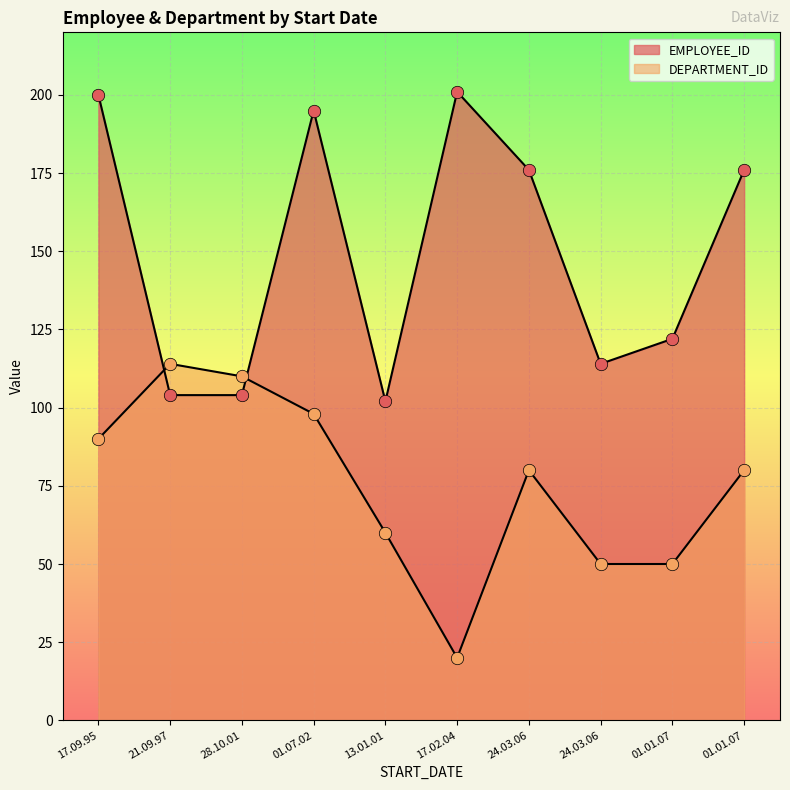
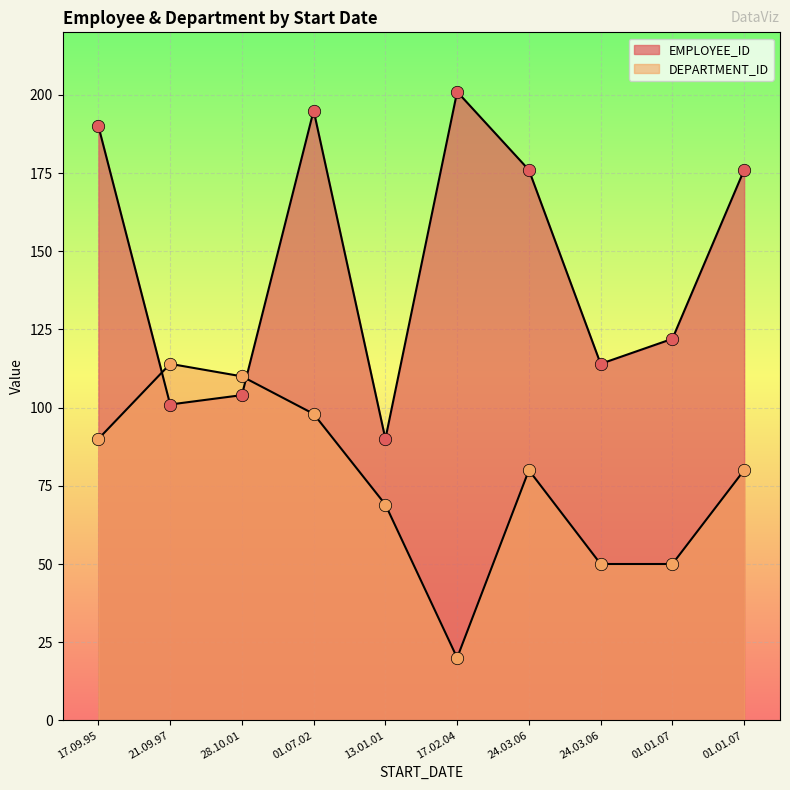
EMPLOYEE_ID, 17.09.95: 200 -> 190
EMPLOYEE_ID, 21.09.97: 104 -> 101
EMPLOYEE_ID, 13.01.01: 102 -> 90
DEPARTMENT_ID, 13.01.01: 60 -> 69
